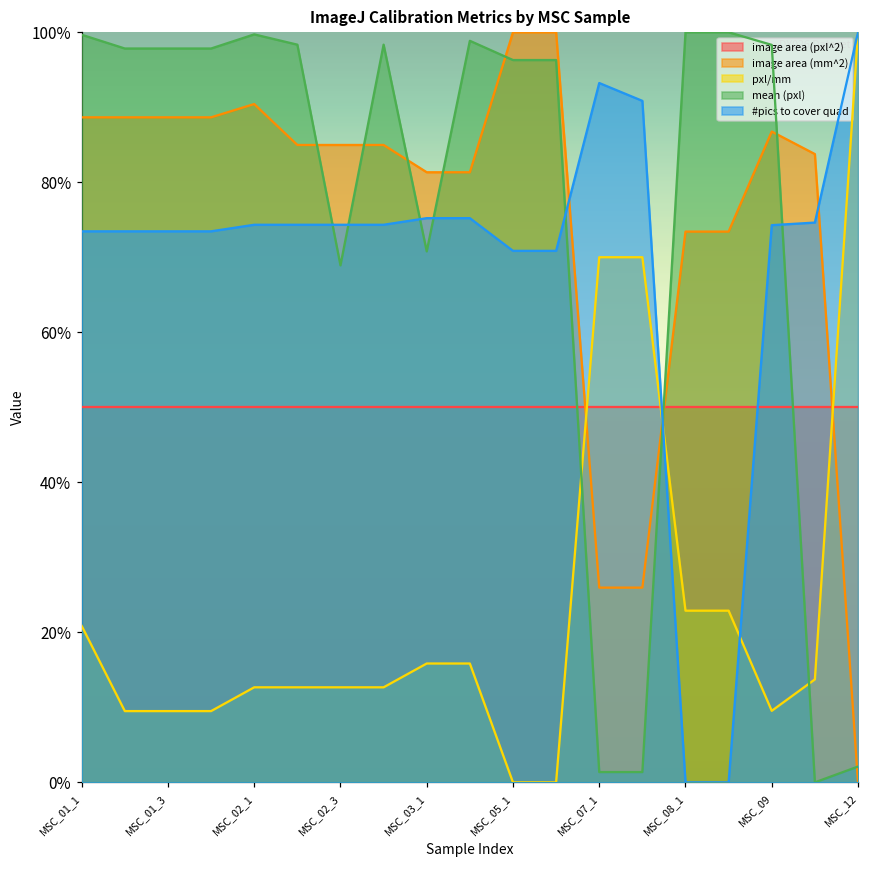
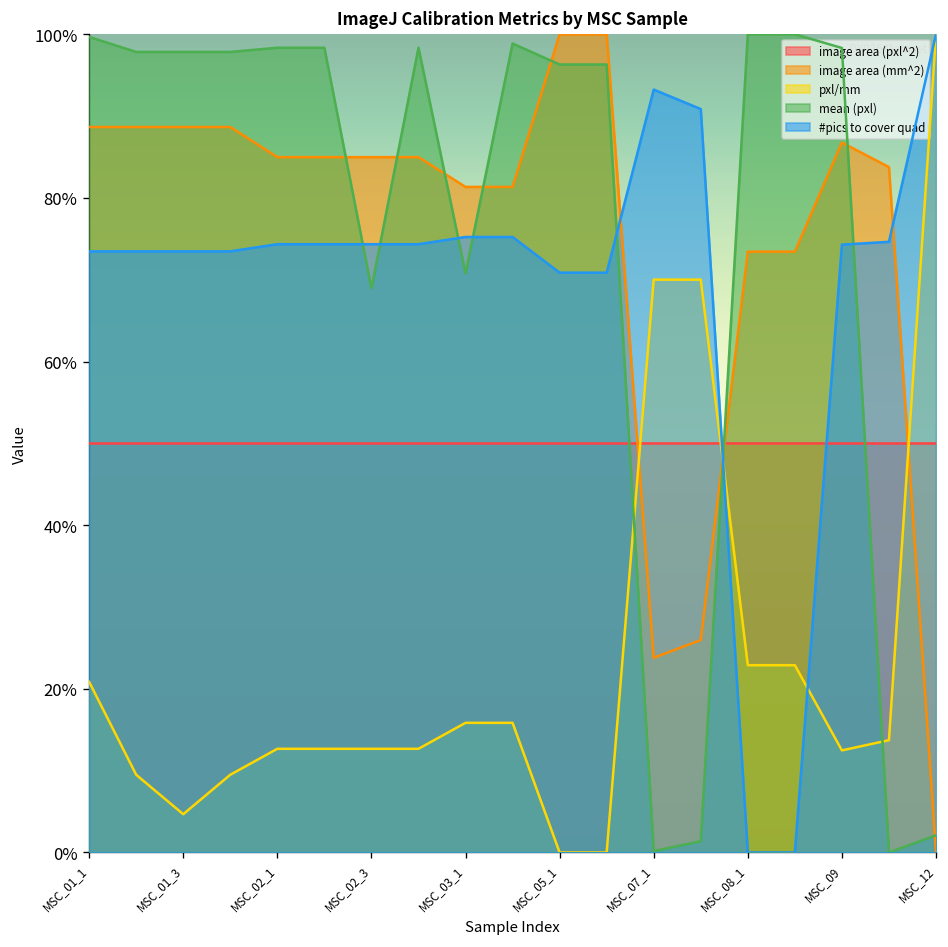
pxl/mm, MSC_01_3: 10% -> 5%
image area (mm^2), MSC_02_1: 90% -> 85%
mean (pxl), MSC_02_1: 100% -> 98%
image area (mm^2), MSC_07_1: 26% -> 24%
mean (pxl), MSC_07_1: 1% -> 0%
pxl/mm, MSC_09: 10% -> 12%
